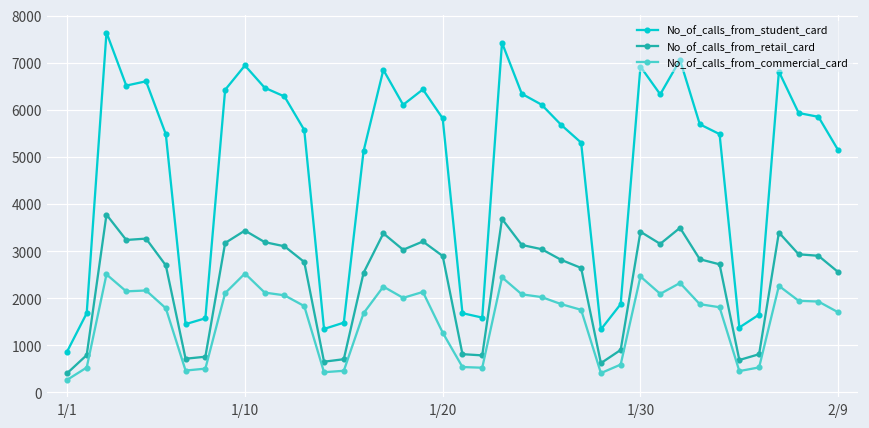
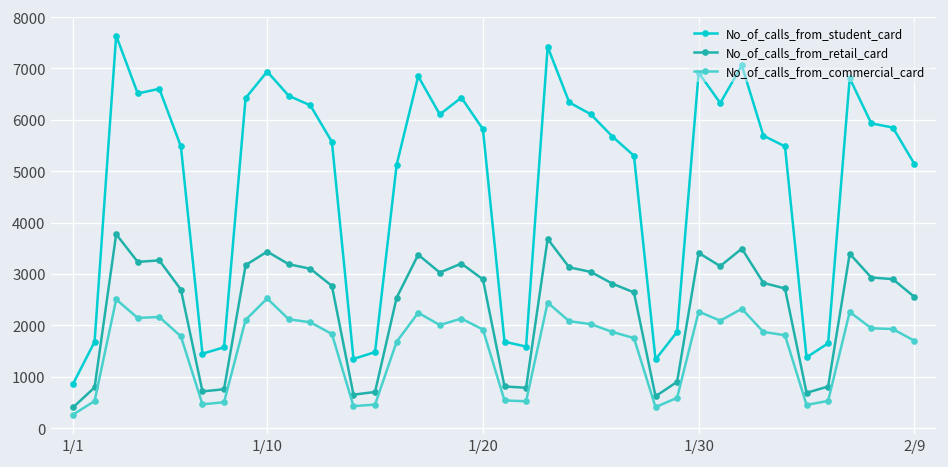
No_of_calls_from_commercial_card, 1/20: 1300 -> 1900
No_of_calls_from_commercial_card, 1/30: 2500 -> 2300
